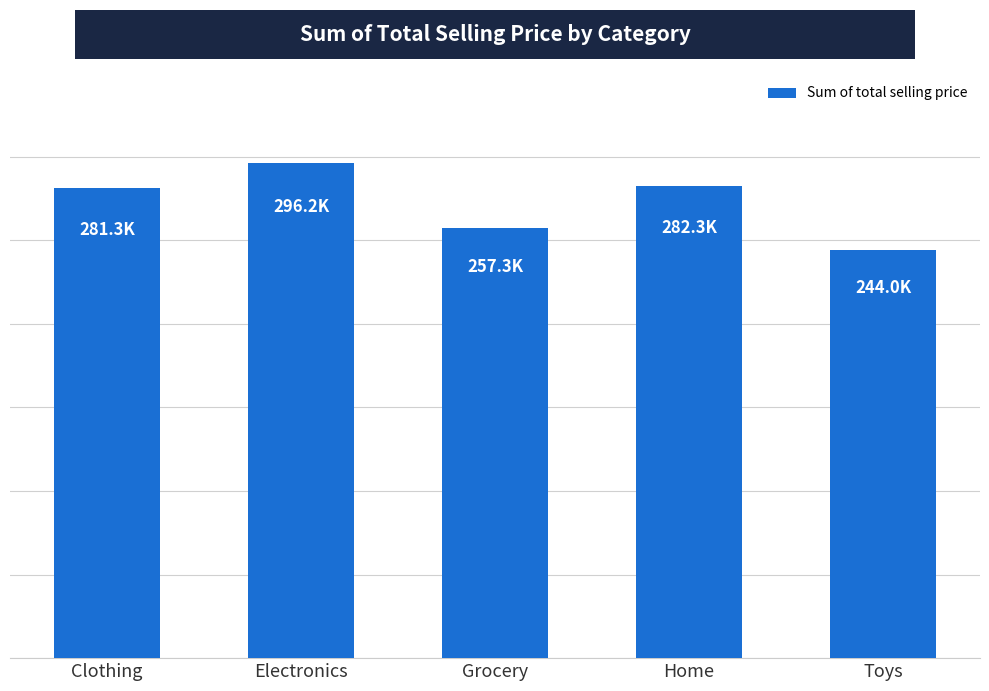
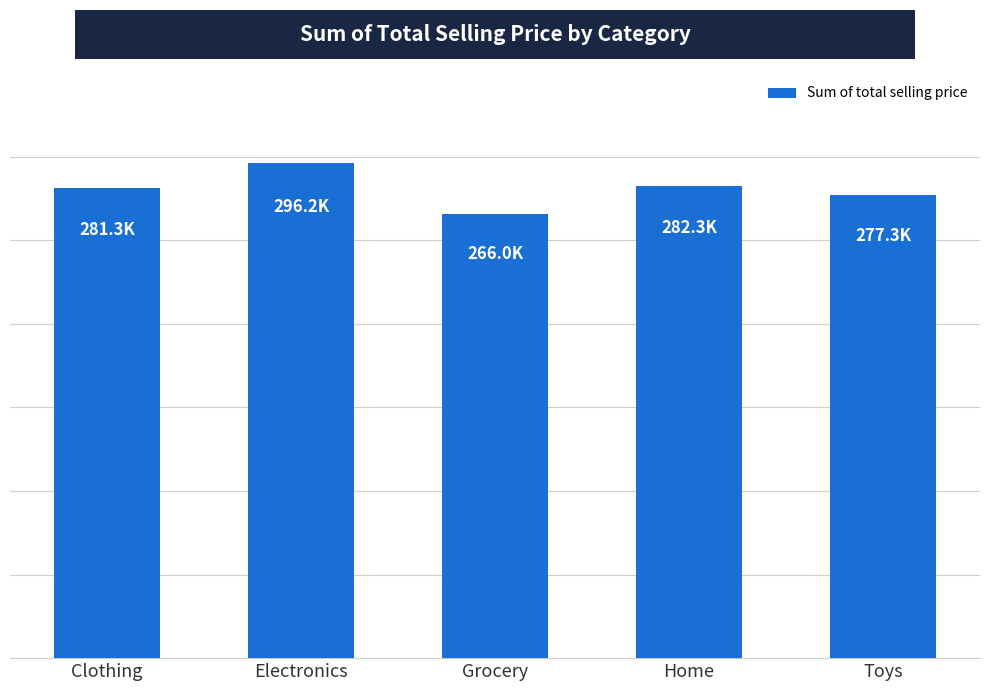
Grocery: 257.3K -> 266.0K
Toys: 244.0K -> 277.3K
